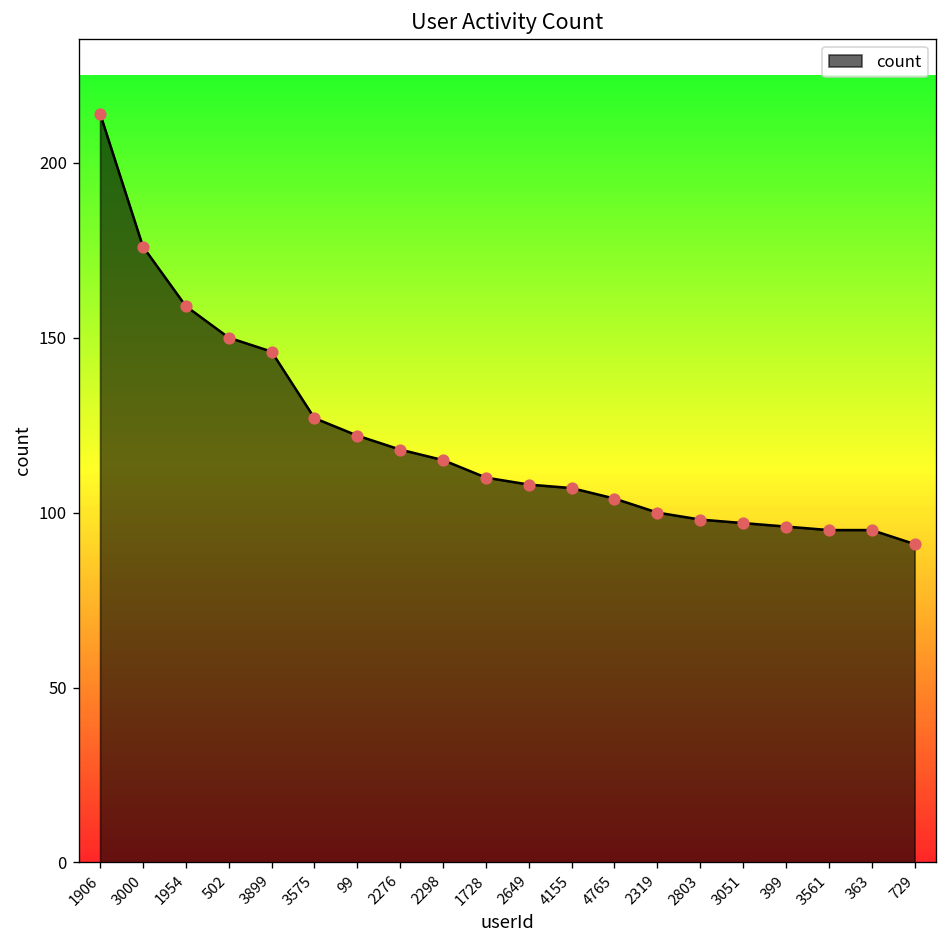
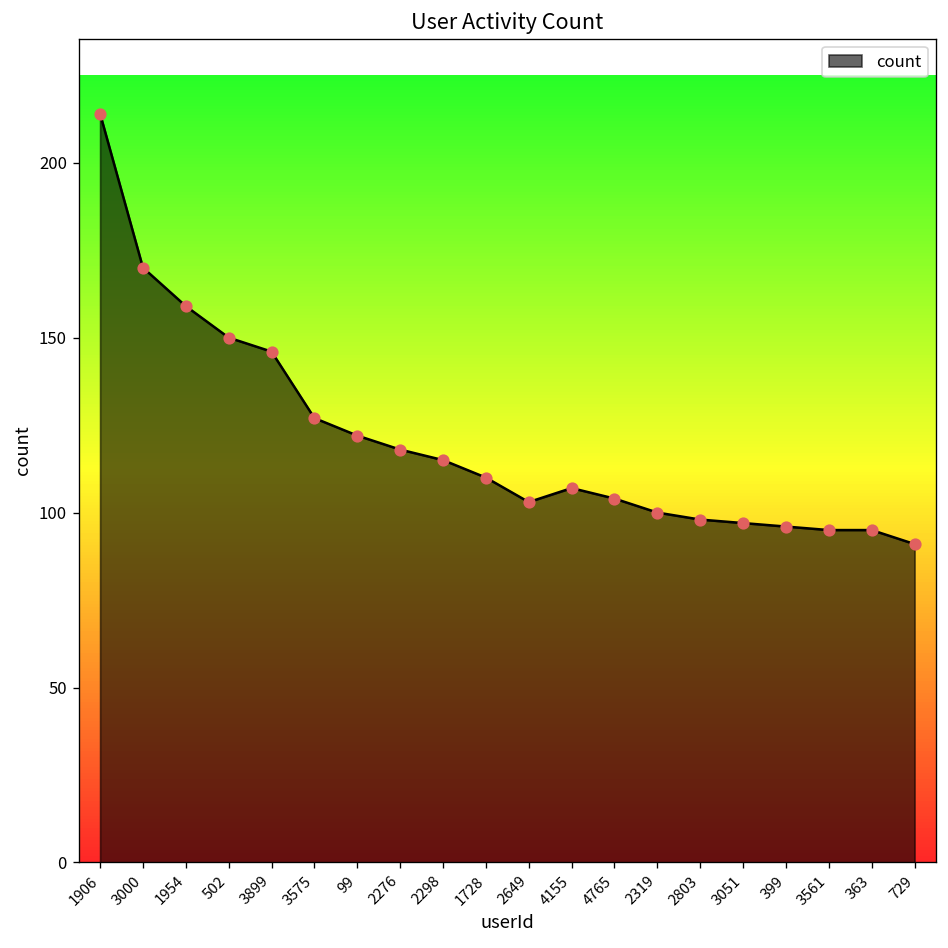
3000: 176 -> 170
2649: 108 -> 103
